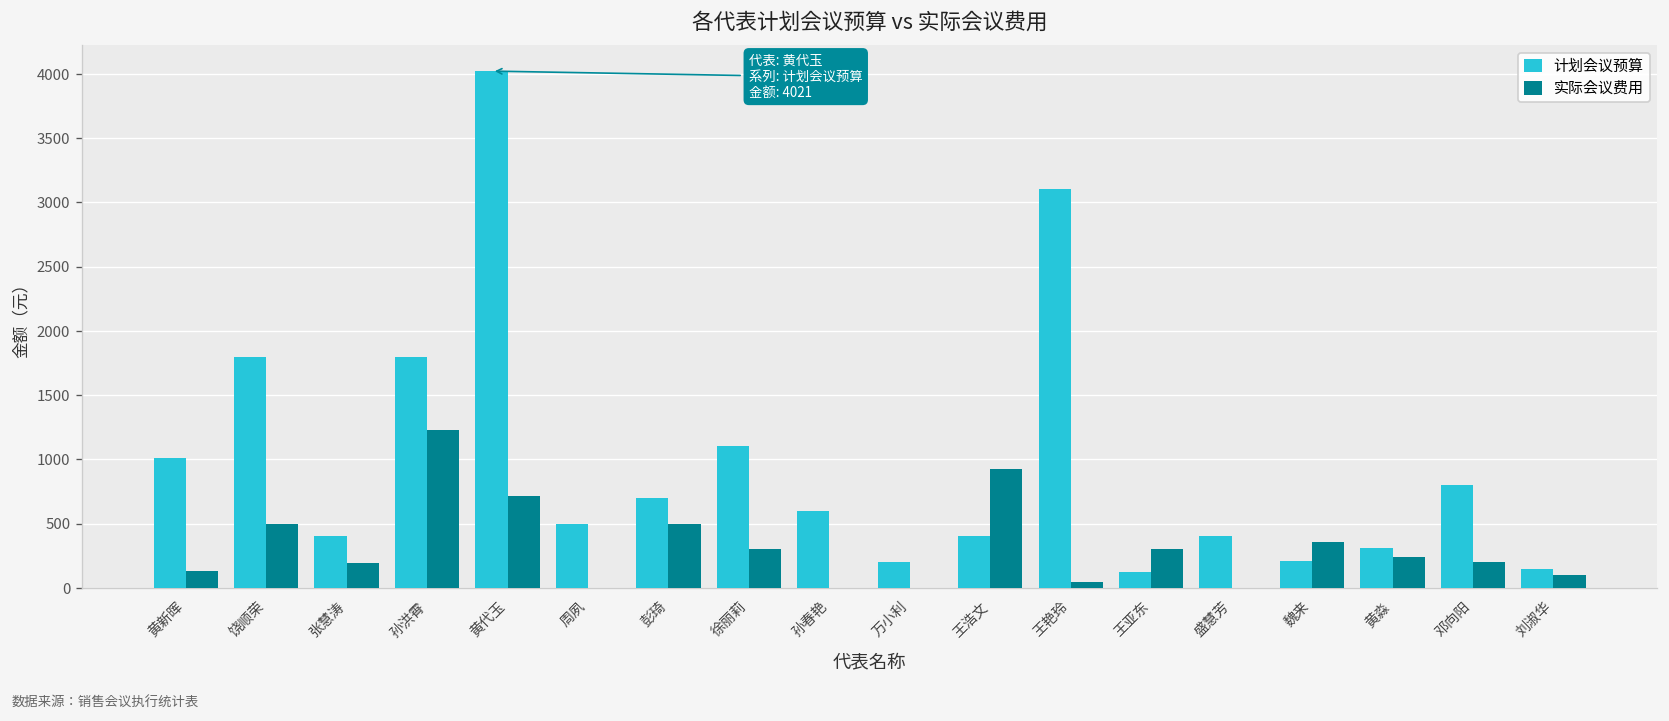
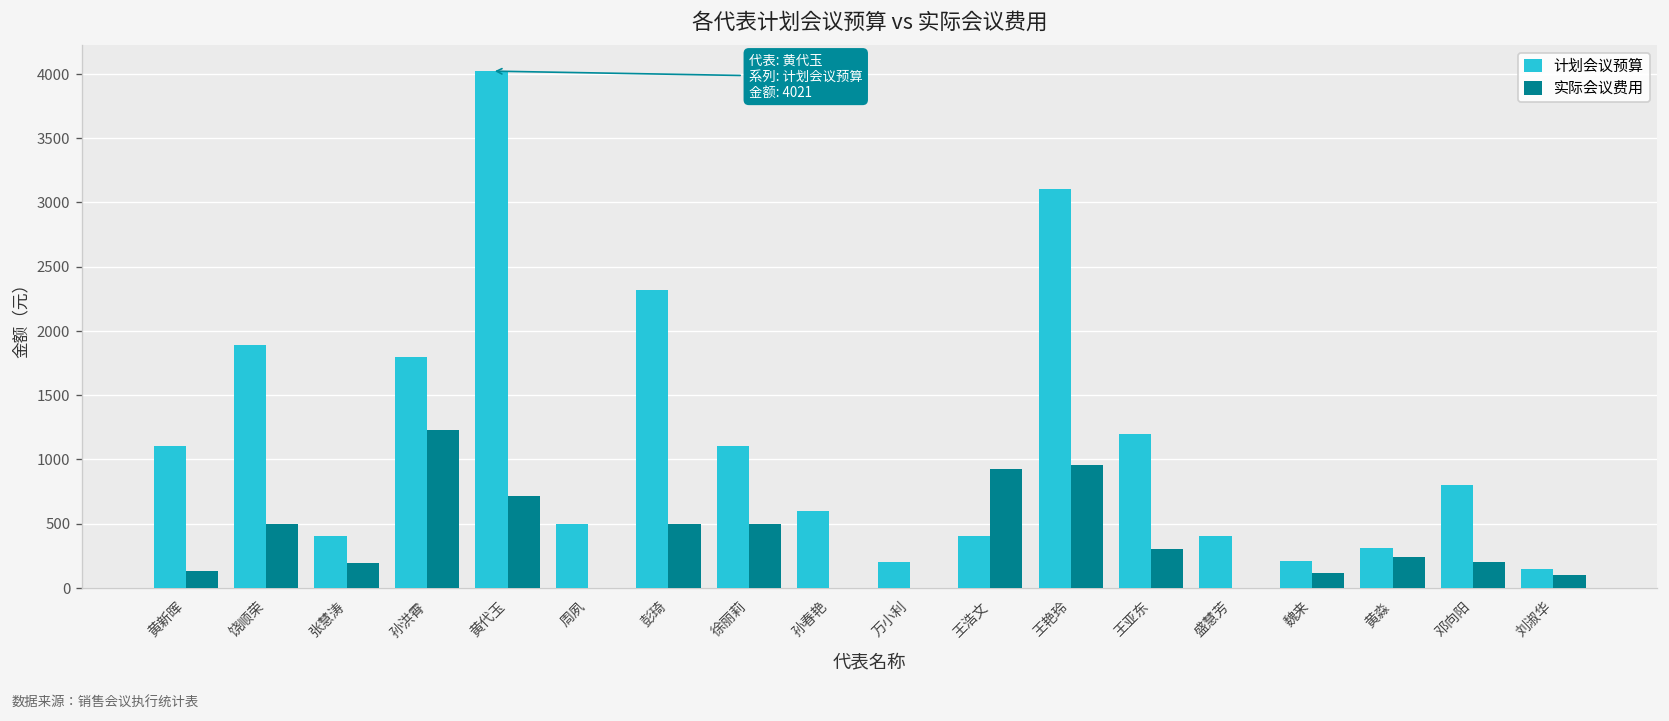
计划会议预算, 黄新晖: 1010 -> 1100
计划会议预算, 饶顺荣: 1800 -> 1890
计划会议预算, 彭琦: 700 -> 2320
实际会议费用, 徐丽莉: 300 -> 500
实际会议费用, 王艳玲: 40 -> 950
计划会议预算, 王亚东: 120 -> 1200
实际会议费用, 魏来: 360 -> 110
